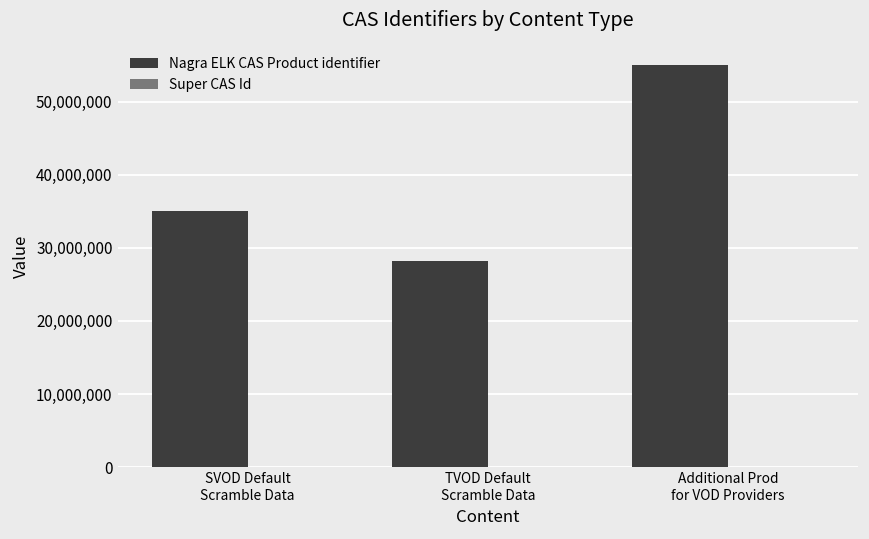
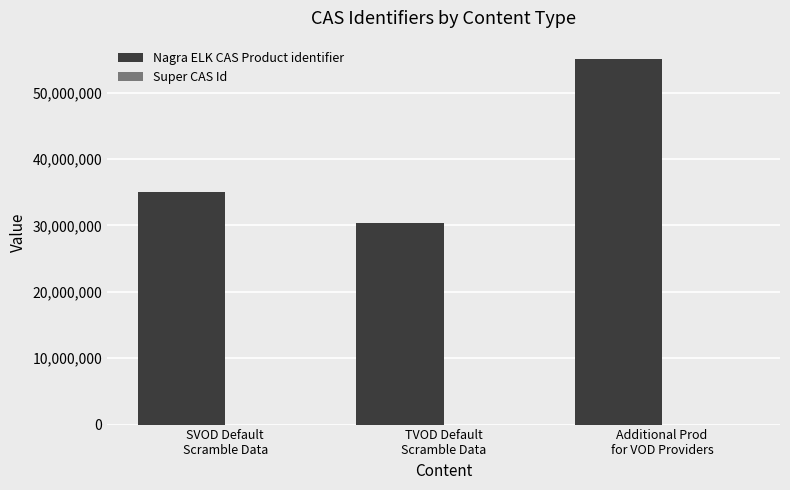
Nagra ELK CAS Product identifier, TVOD Default Scramble Data: 28,000,000 -> 30,000,000
